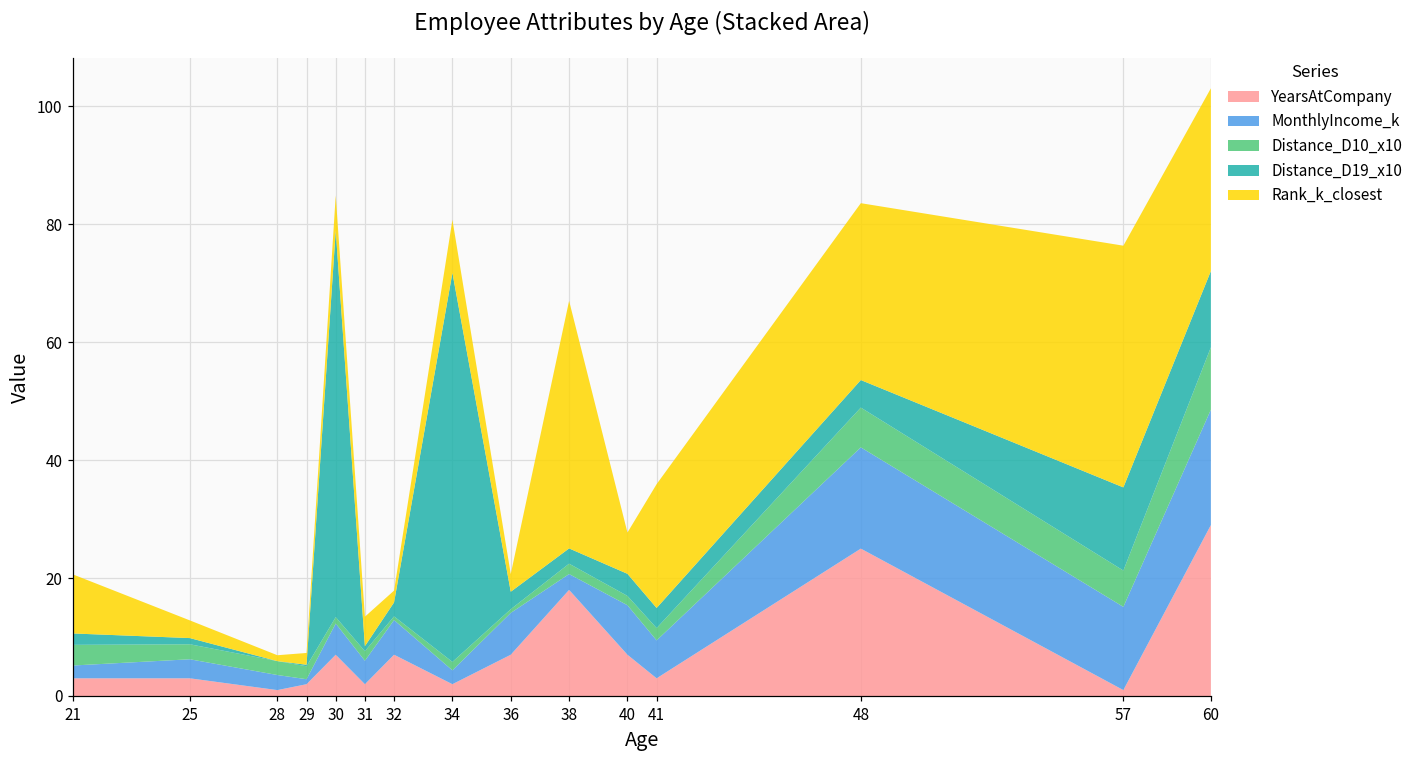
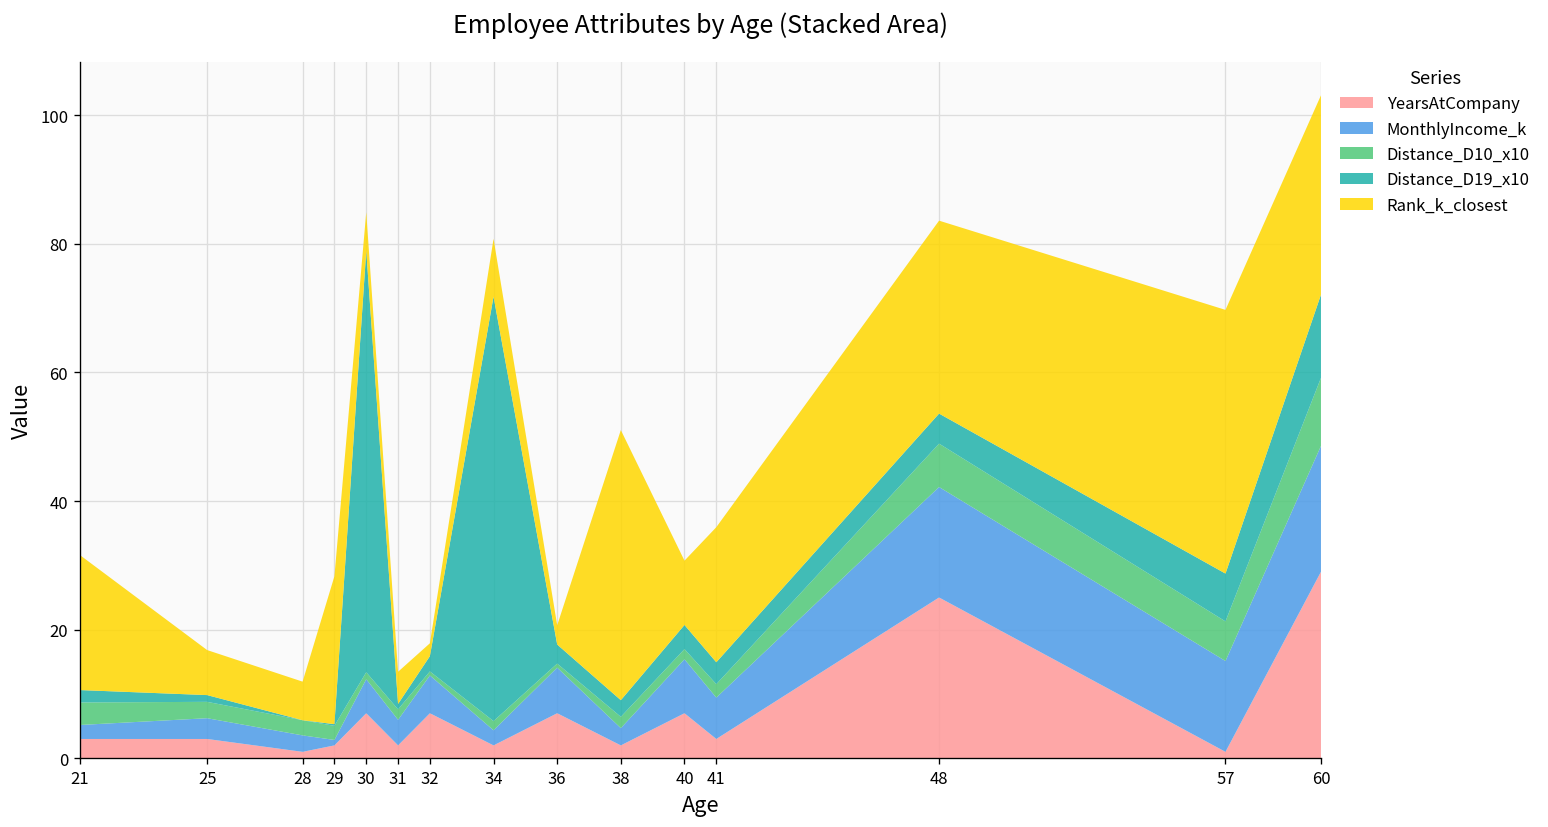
Rank_k_closest, 21: 10 -> 21
Rank_k_closest, 25: 3 -> 7
Rank_k_closest, 28: 1 -> 6
Rank_k_closest, 29: 2 -> 23
YearsAtCompany, 38: 18 -> 2
Rank_k_closest, 40: 7 -> 10
Distance_D19_x10, 57: 14 -> 7
